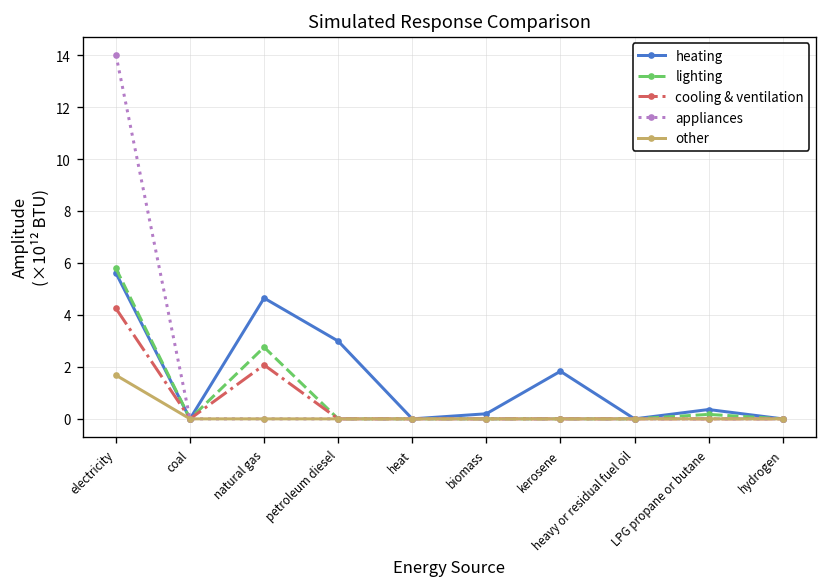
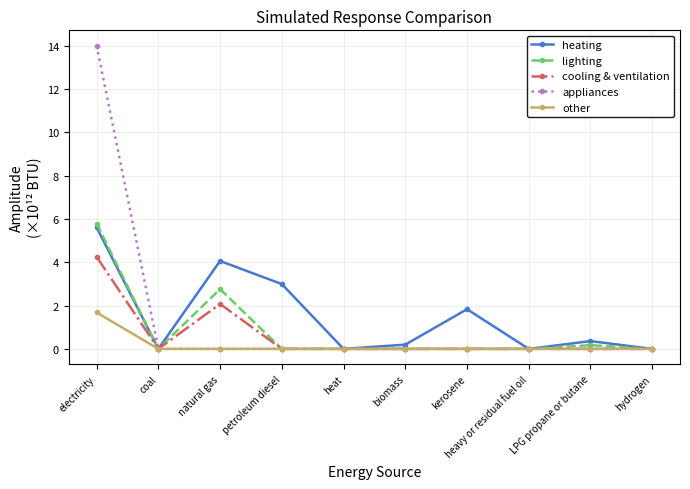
heating, natural gas: 4.6 -> 4.1
